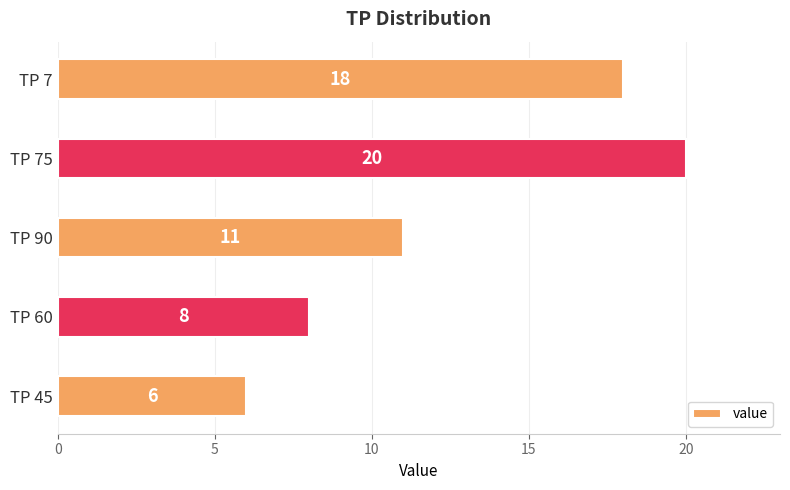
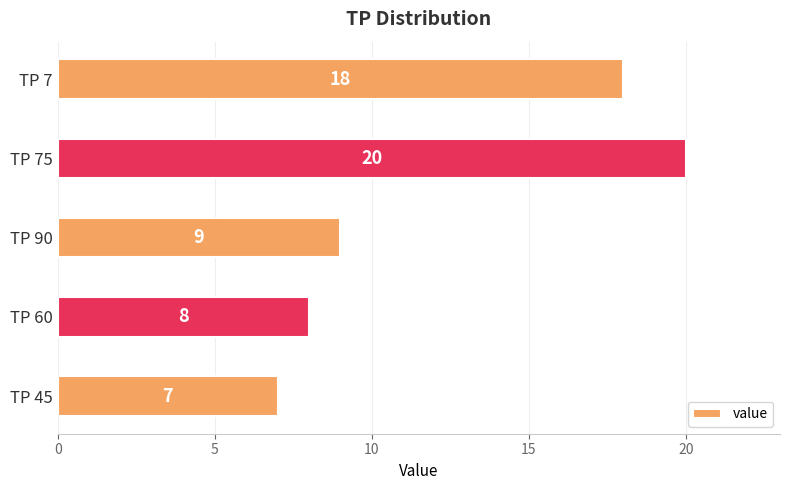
TP 90: 11 -> 9
TP 45: 6 -> 7
